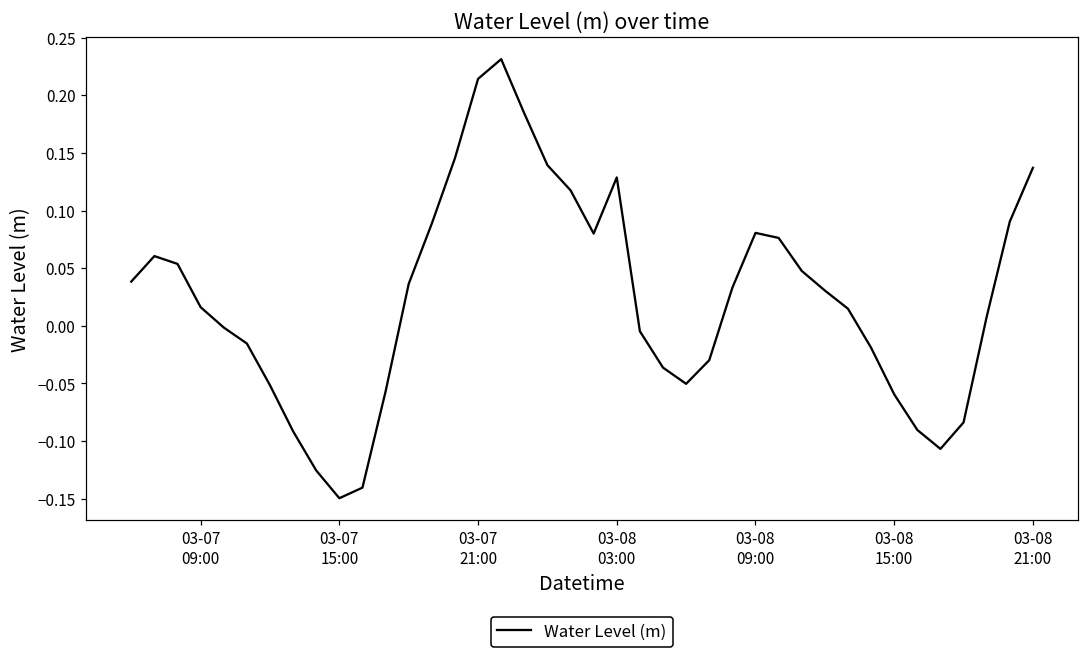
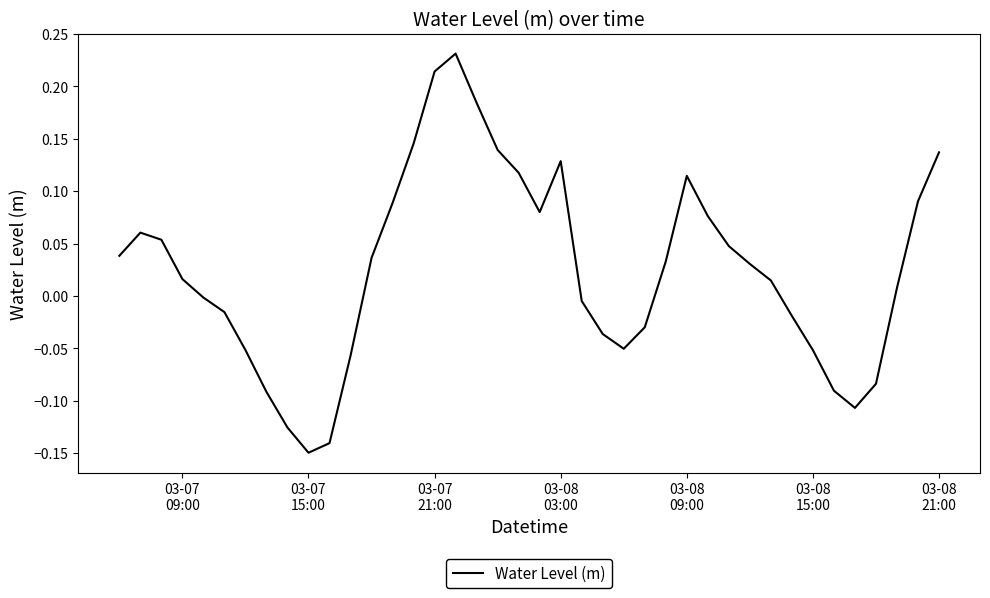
03-08 09:00: 0.081 -> 0.115
03-08 15:00: -0.059 -> -0.052
